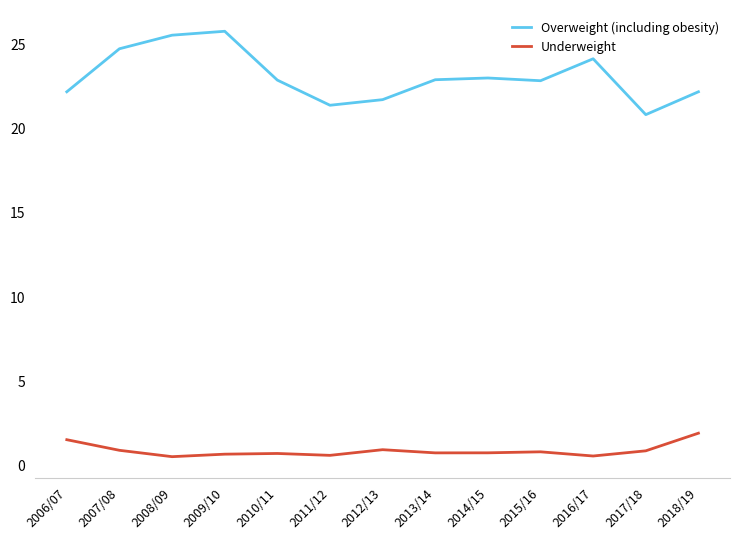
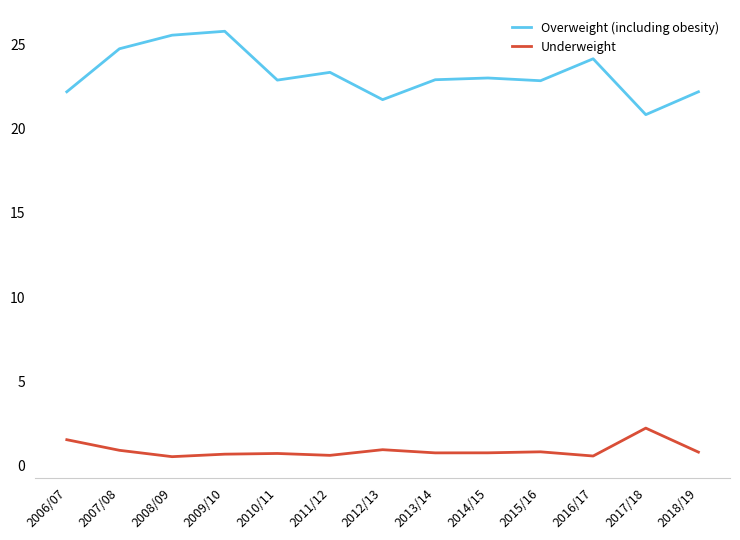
Overweight (including obesity), 2011/12: 21.4 -> 23.4
Underweight, 2017/18: 0.9 -> 2.2
Underweight, 2018/19: 1.9 -> 0.8
